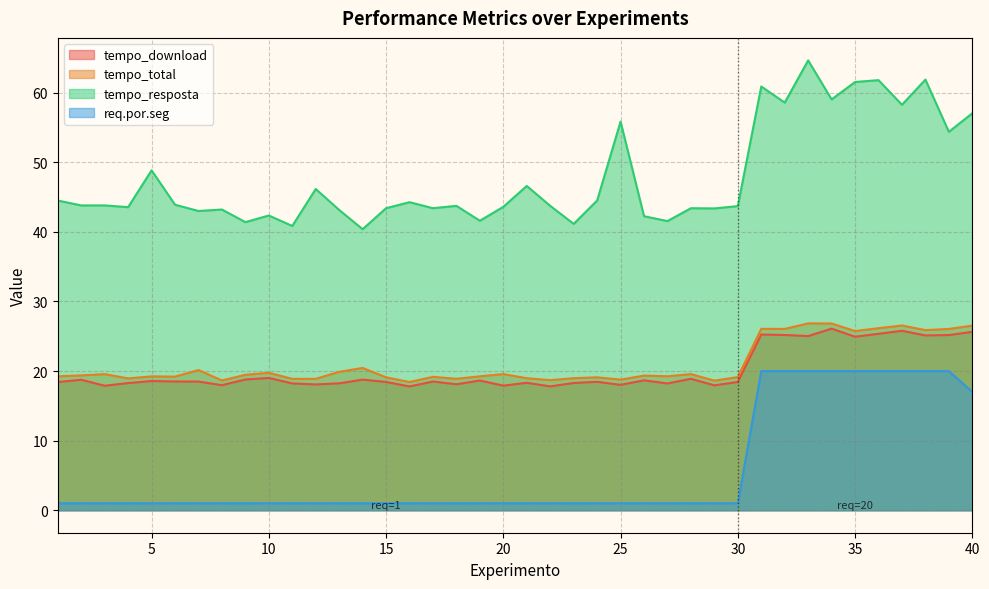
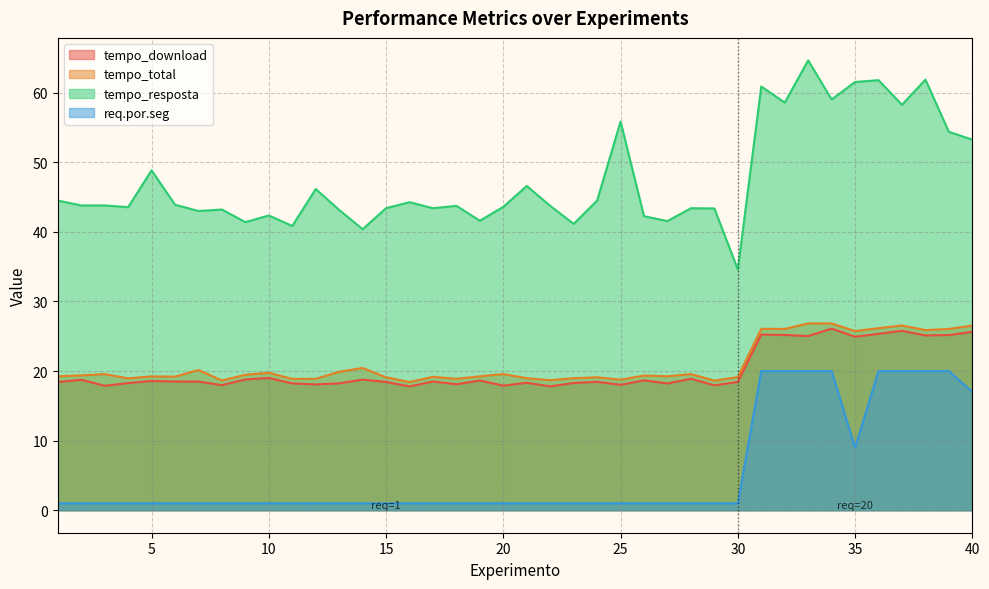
tempo_resposta, 30: 44 -> 35
req.por.seg, 35: 20 -> 9
tempo_resposta, 40: 57 -> 53
